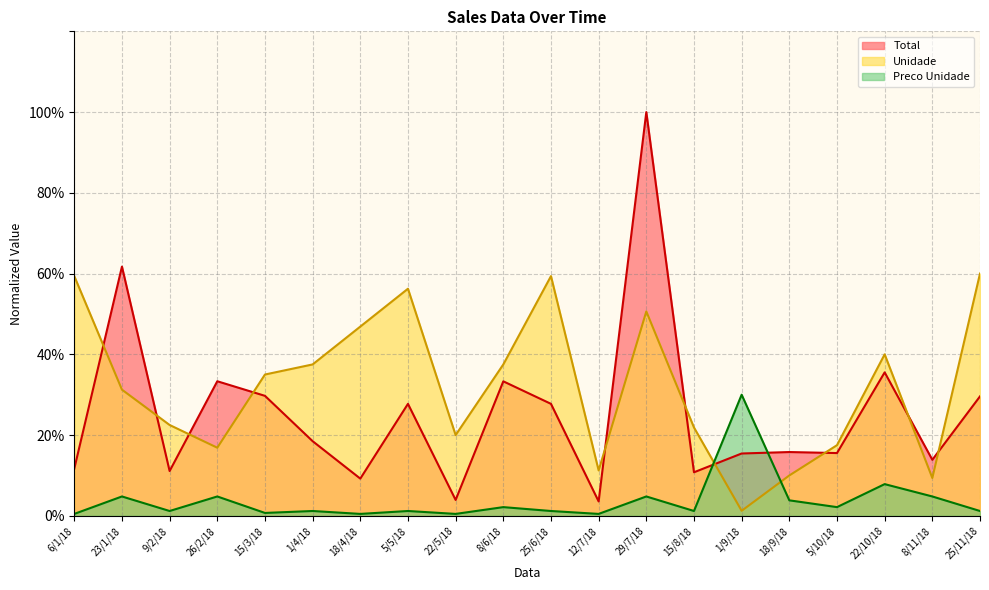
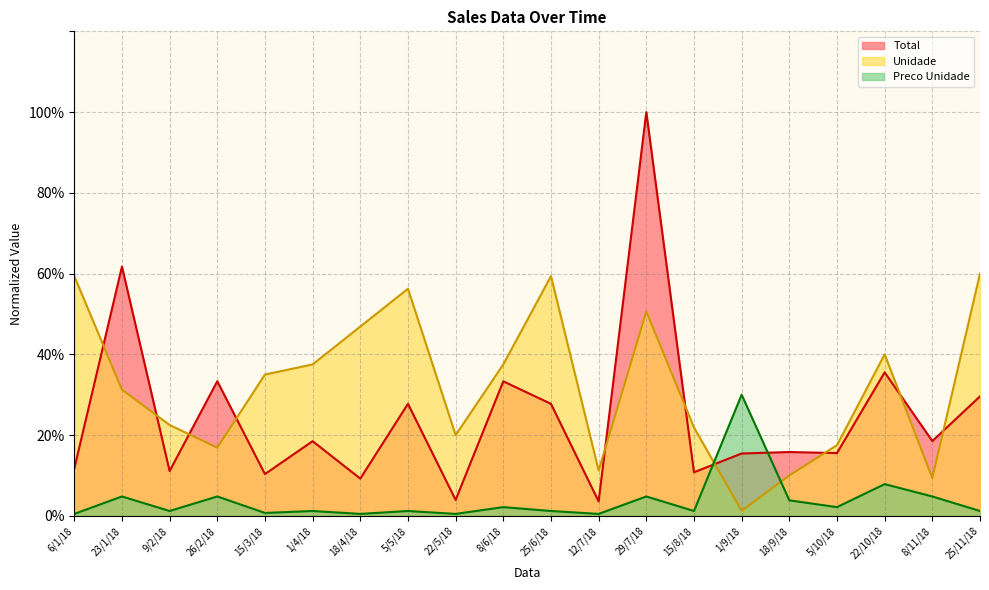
Total, 15/3/18: 30% -> 10%
Total, 8/11/18: 14% -> 19%
